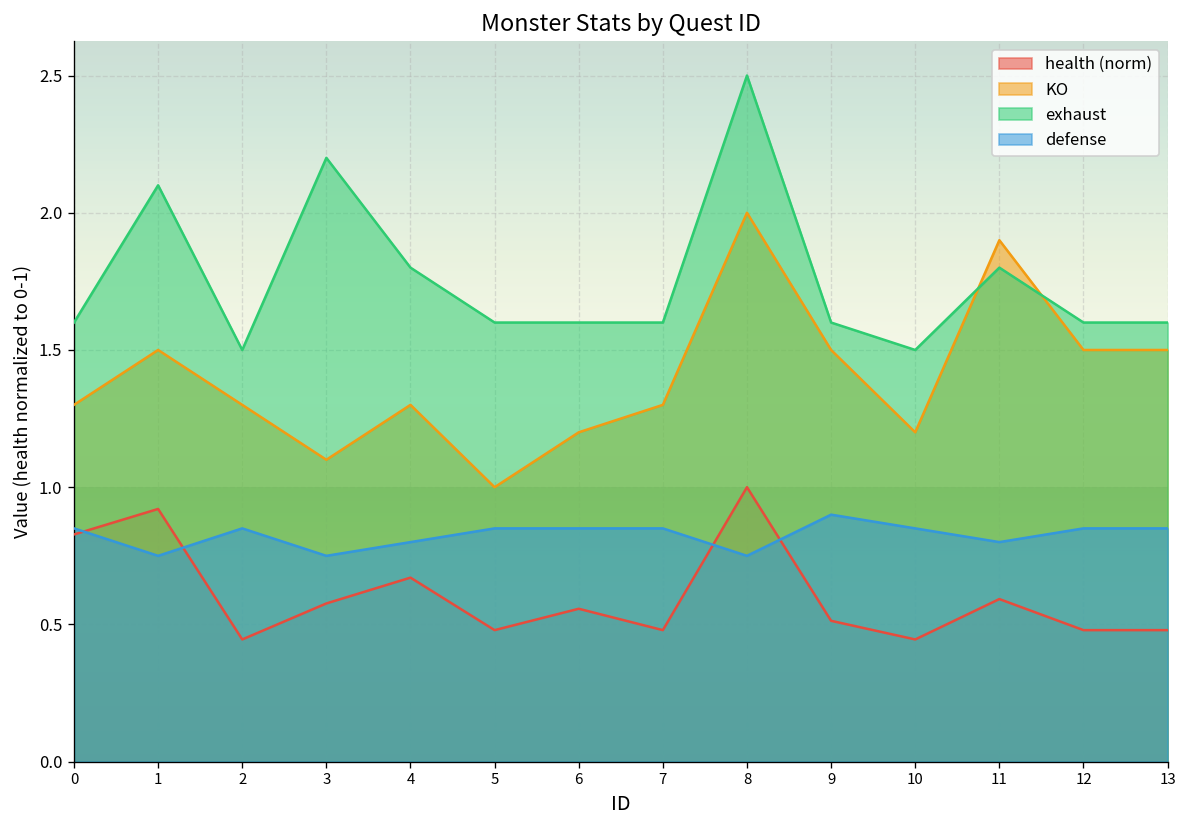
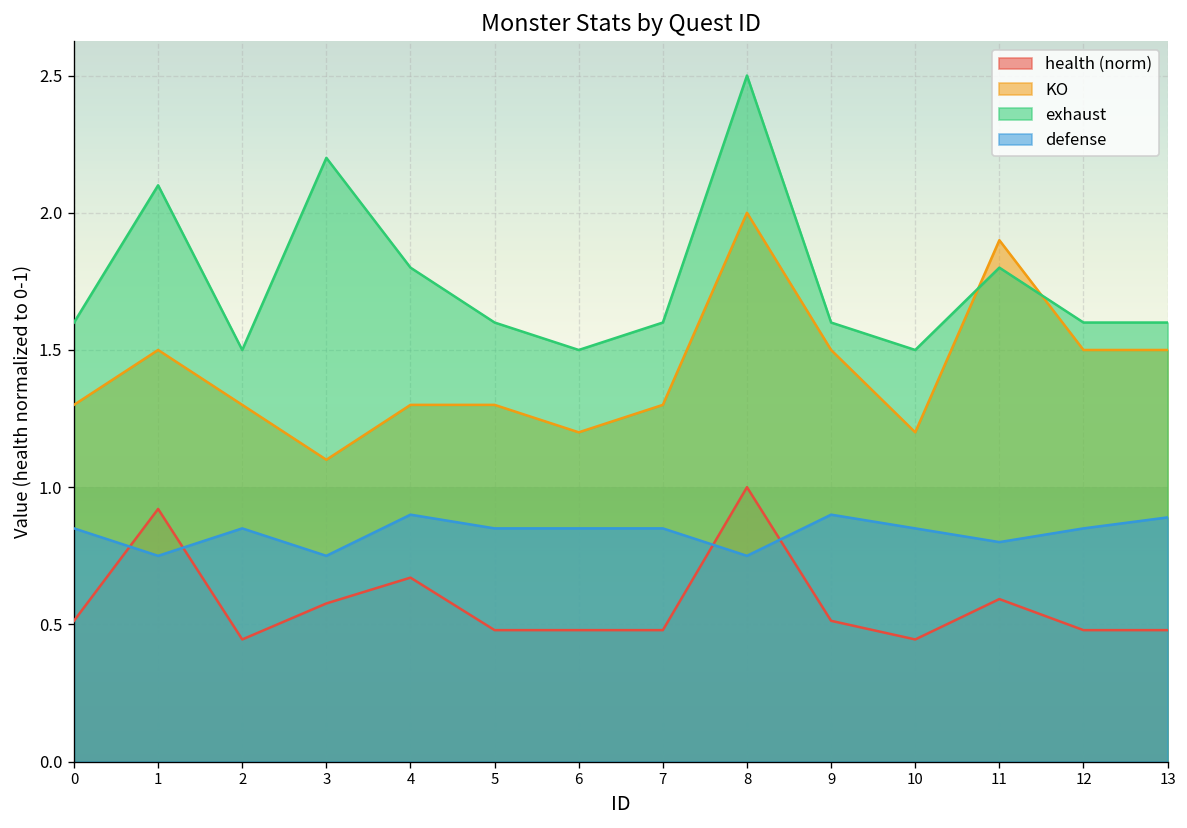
health (norm), 0: 0.83 -> 0.51
defense, 4: 0.8 -> 0.9
KO, 5: 1.0 -> 1.3
health (norm), 6: 0.56 -> 0.48
exhaust, 6: 1.6 -> 1.5
defense, 13: 0.85 -> 0.89
